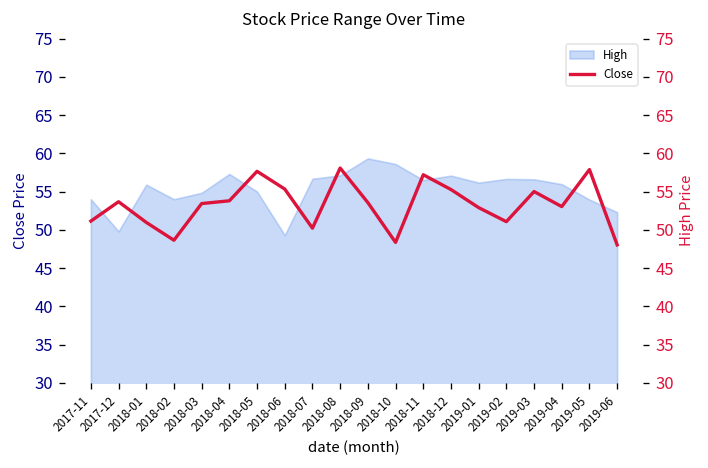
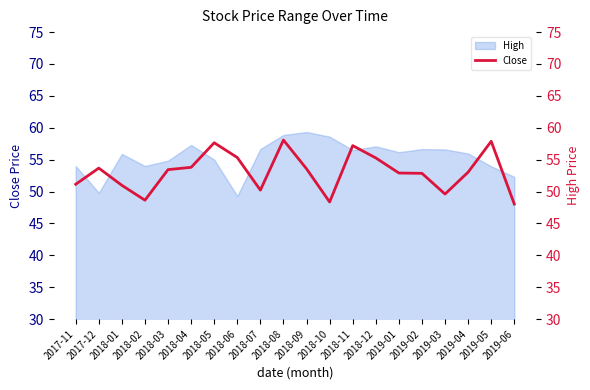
High, 2018-08: 57 -> 59
Close, 2019-02: 51 -> 53
Close, 2019-03: 55 -> 50
